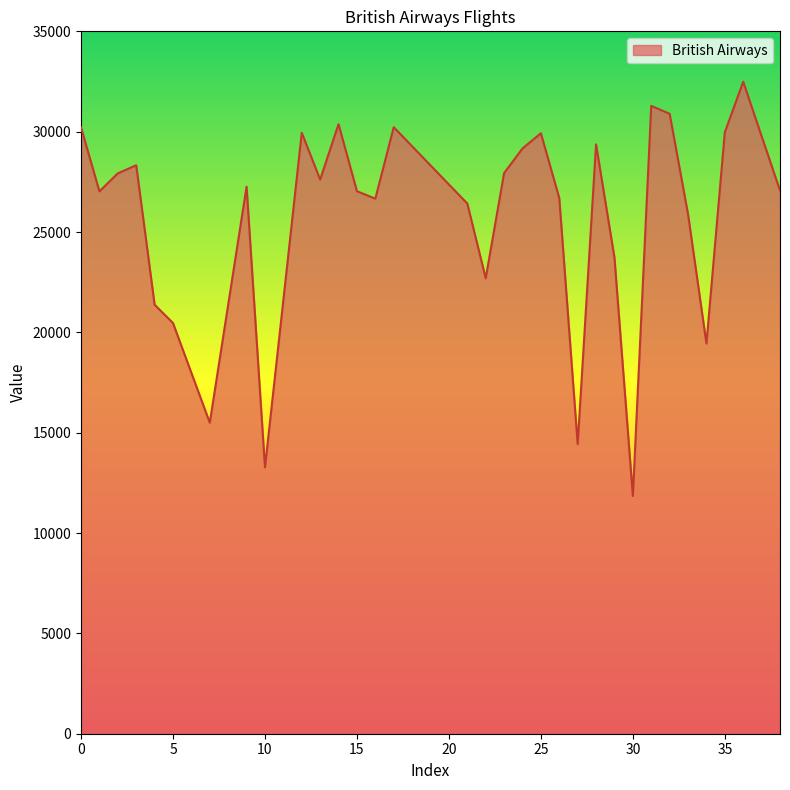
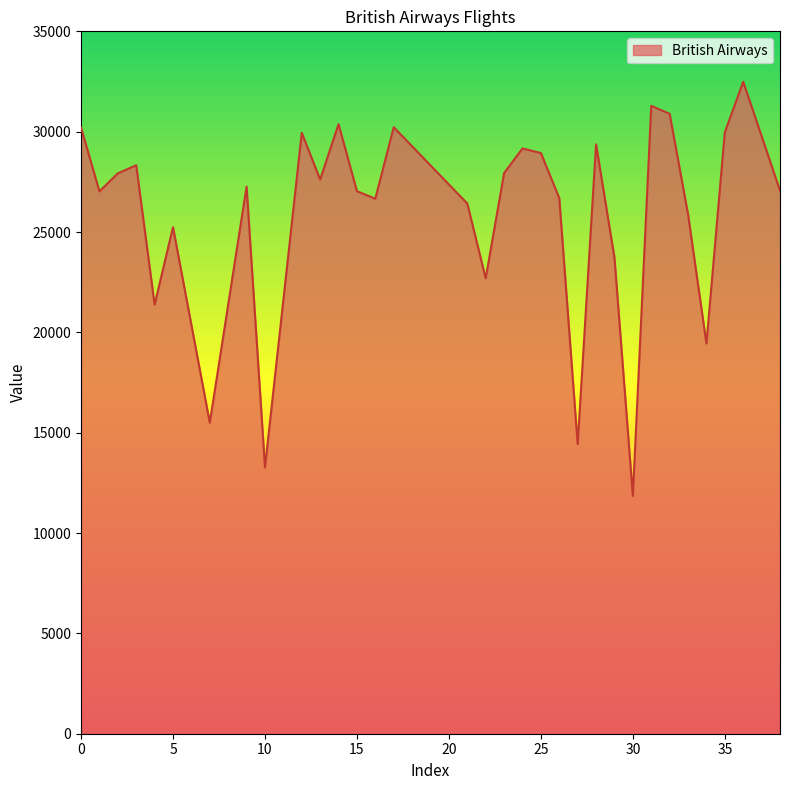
5: 20500 -> 25200
25: 29900 -> 28900
